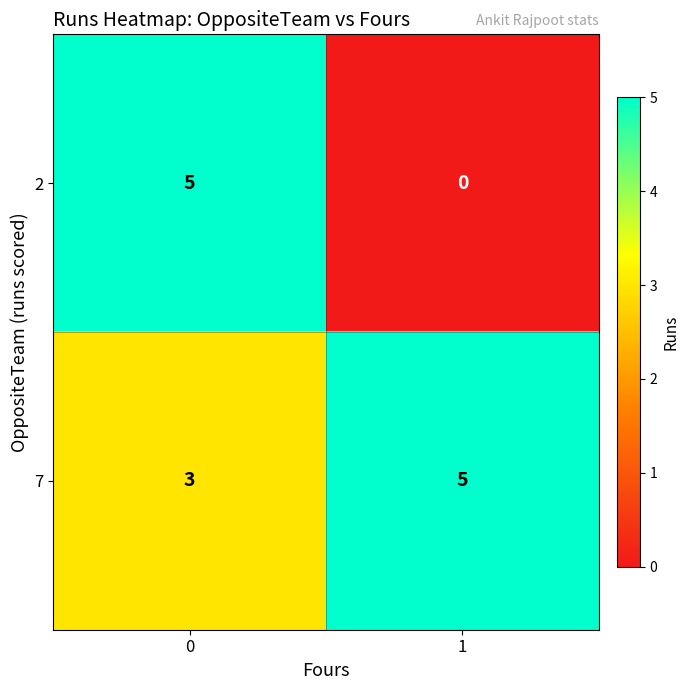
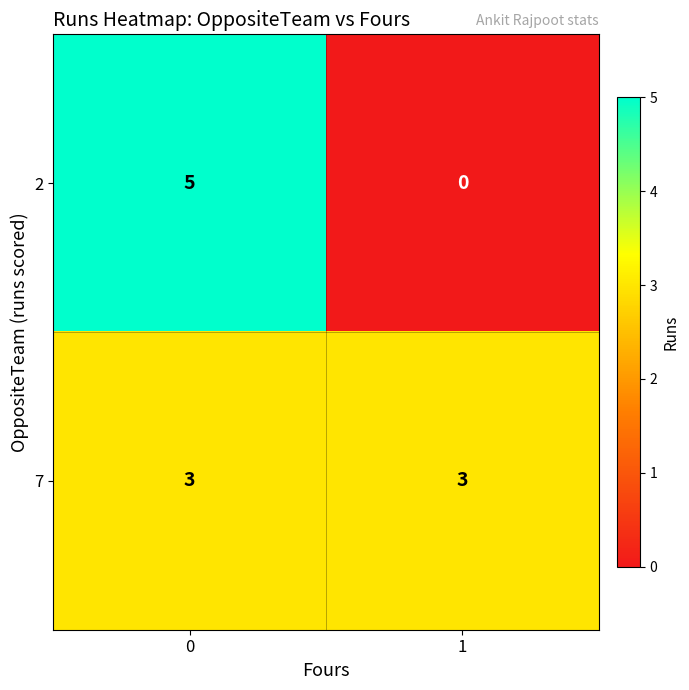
7, 1: 5 -> 3
